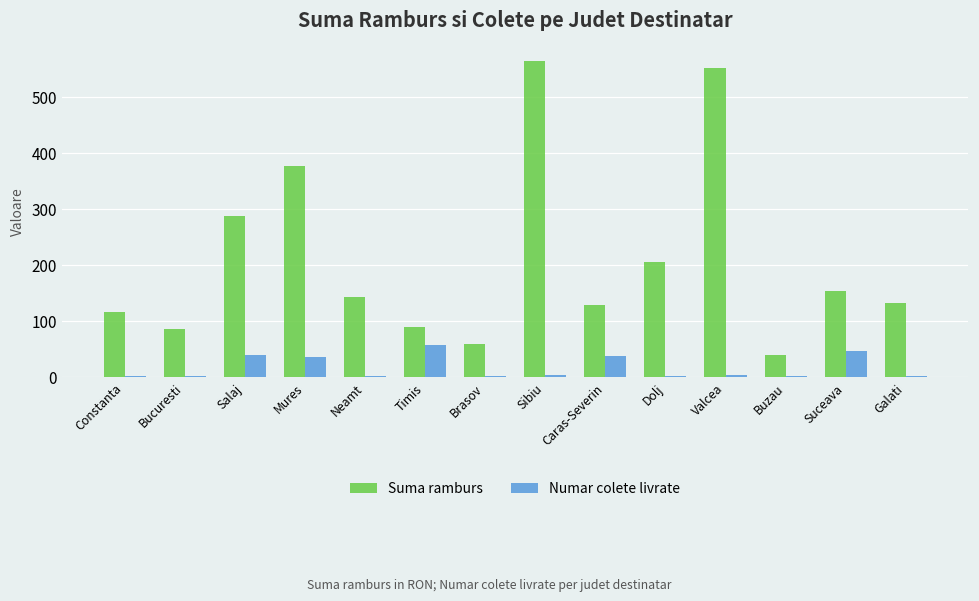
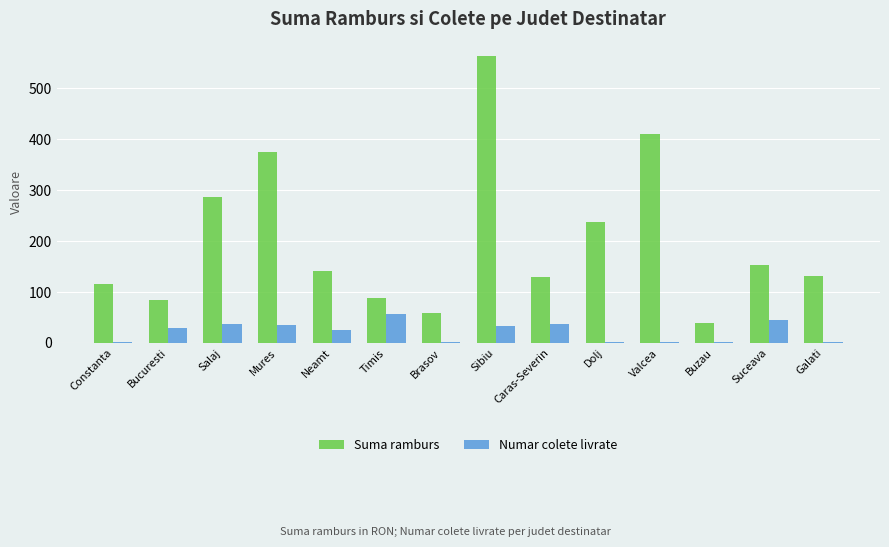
Numar colete livrate, Bucuresti: 0 -> 30
Numar colete livrate, Neamt: 0 -> 30
Numar colete livrate, Sibiu: 0 -> 30
Suma ramburs, Dolj: 200 -> 240
Suma ramburs, Valcea: 550 -> 410
